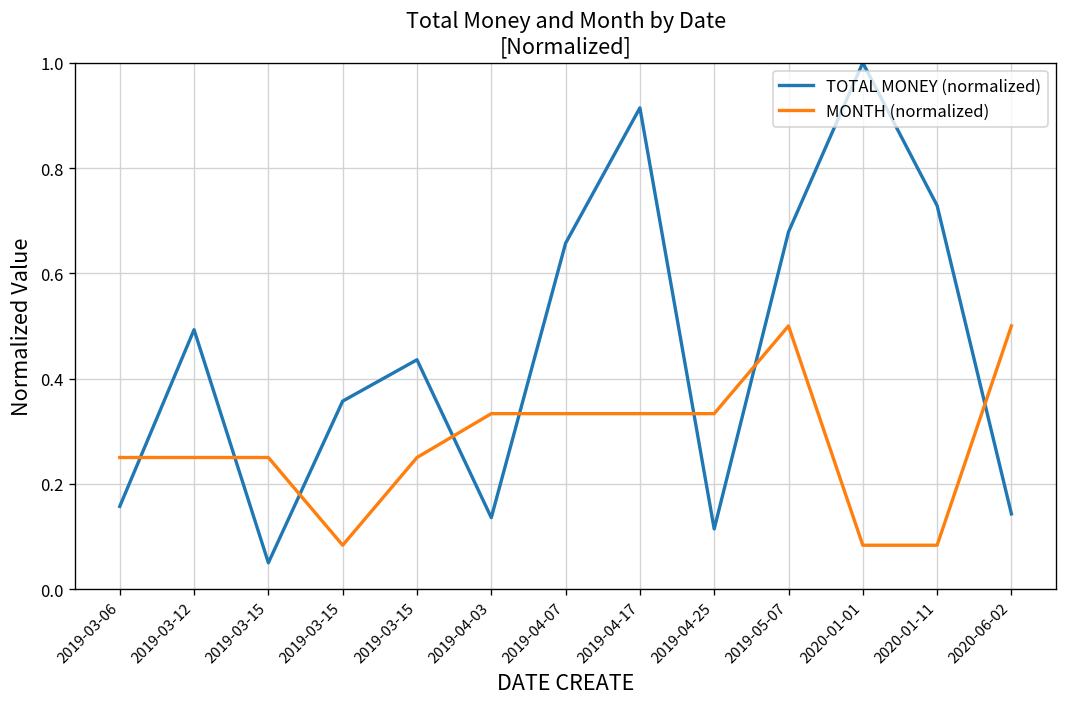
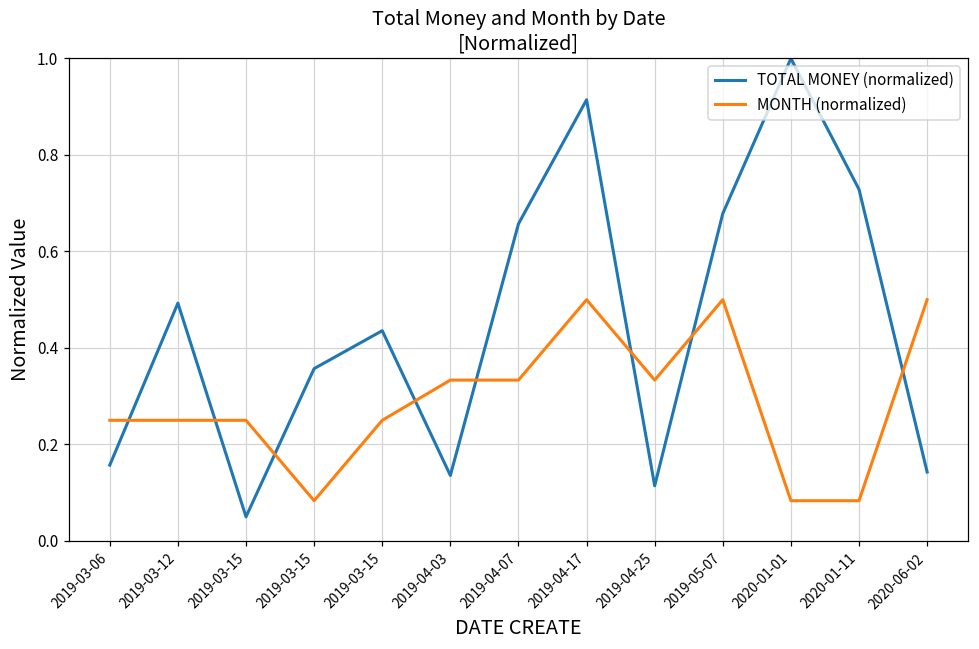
MONTH (normalized), 2019-04-17: 0.33 -> 0.50
